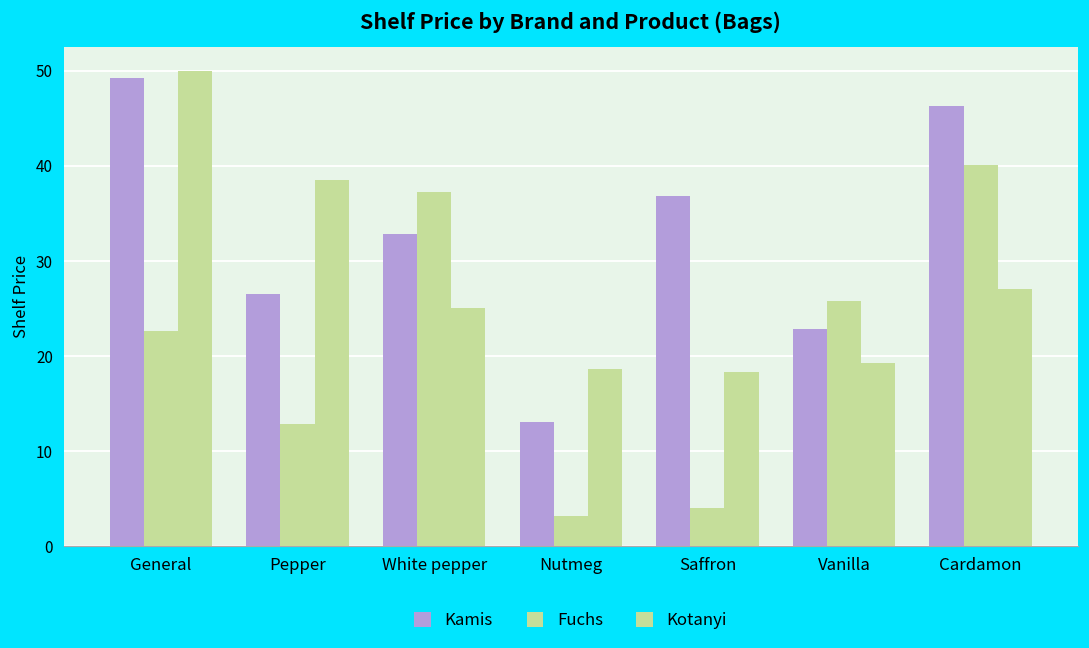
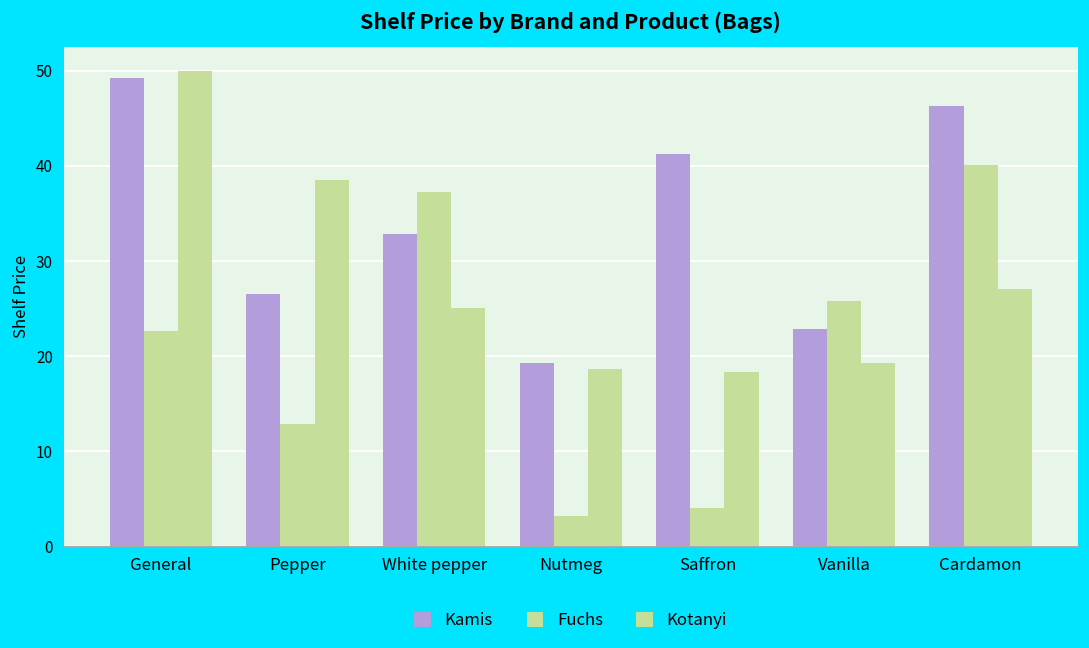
Kamis, Nutmeg: 13 -> 19
Kamis, Saffron: 37 -> 41
